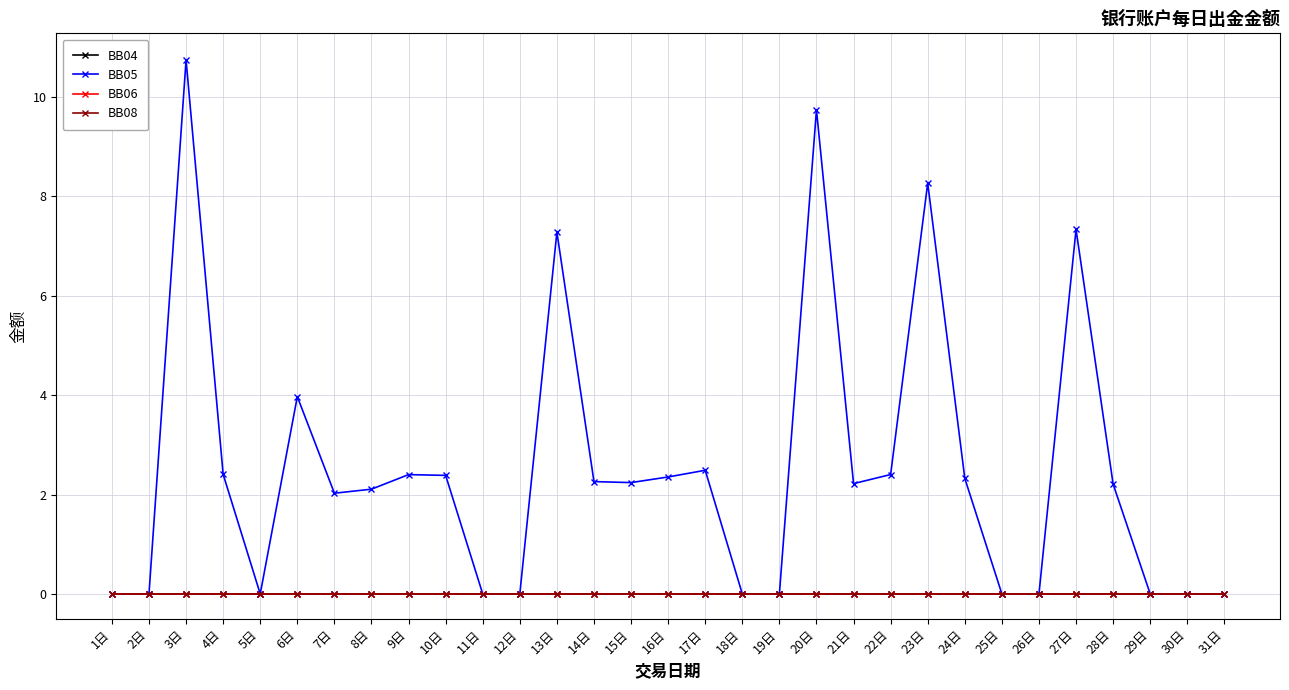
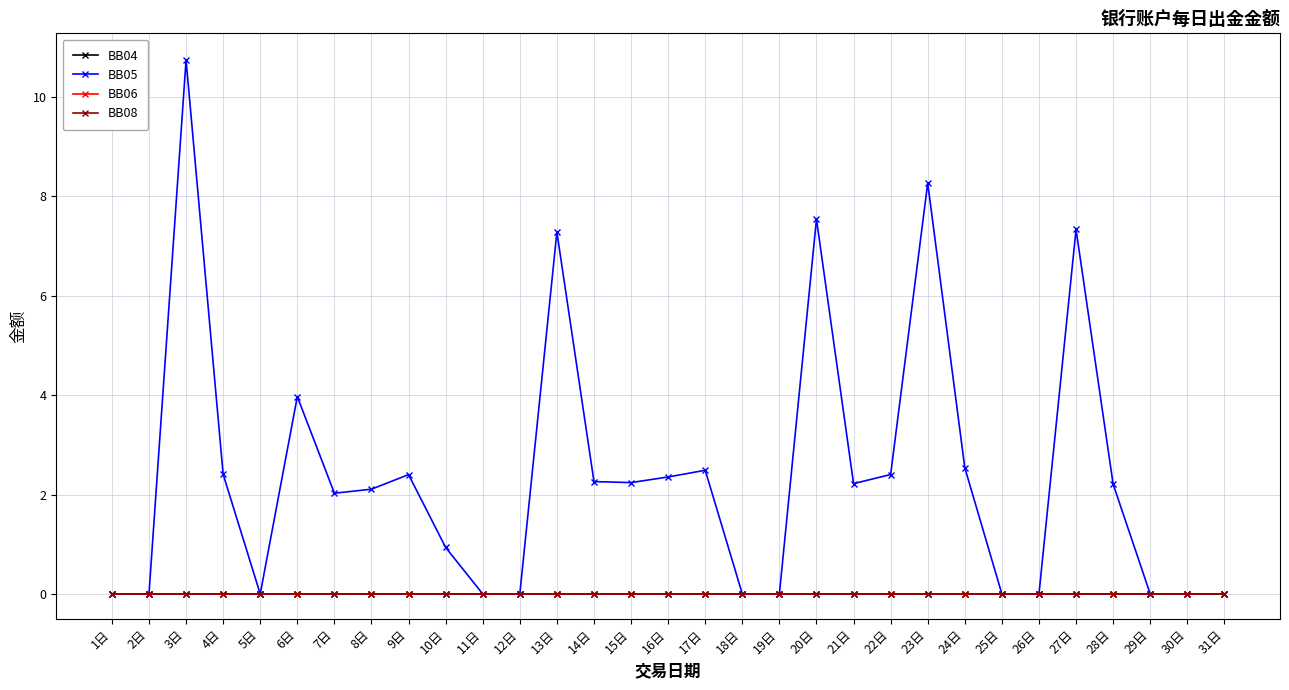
BB05, 10日: 2.4 -> 0.9
BB05, 20日: 9.7 -> 7.5
BB05, 24日: 2.3 -> 2.5
